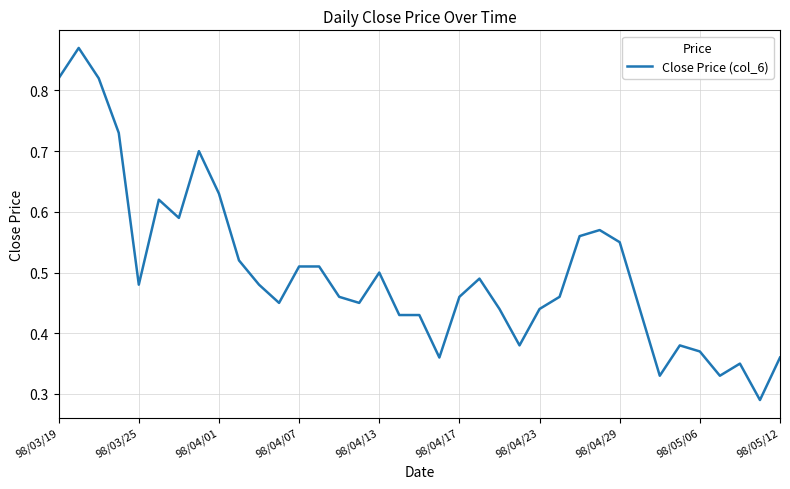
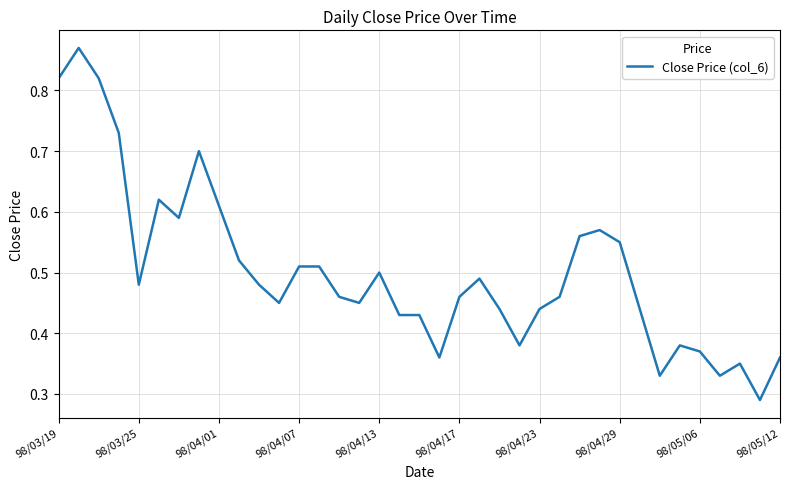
98/04/01: 0.63 -> 0.61
